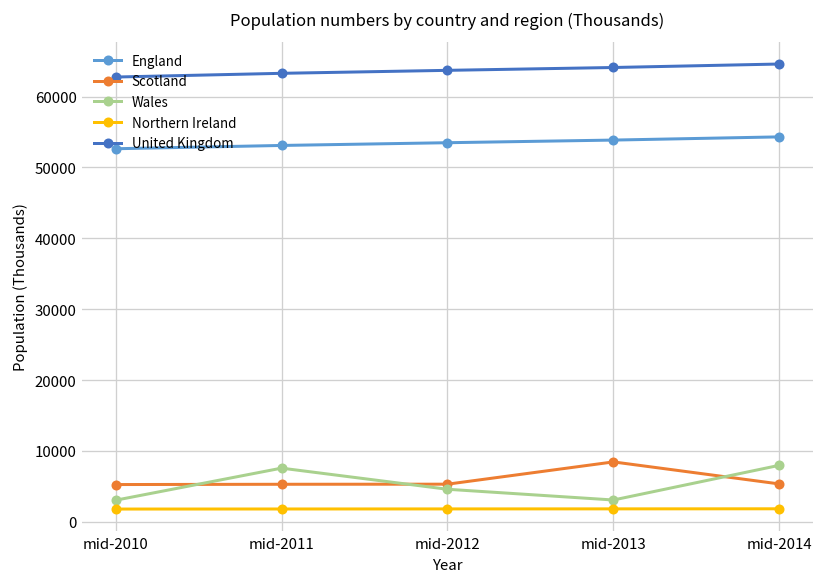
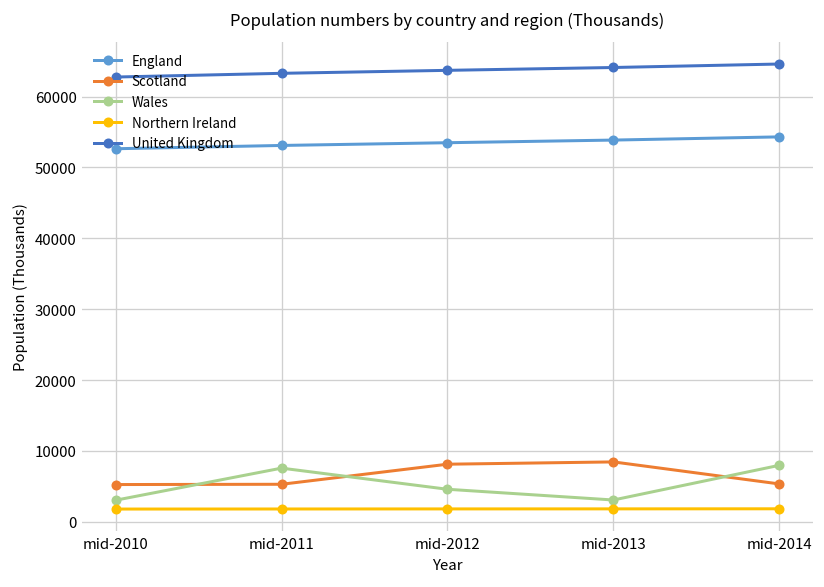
Scotland, mid-2012: 5000 -> 8000
